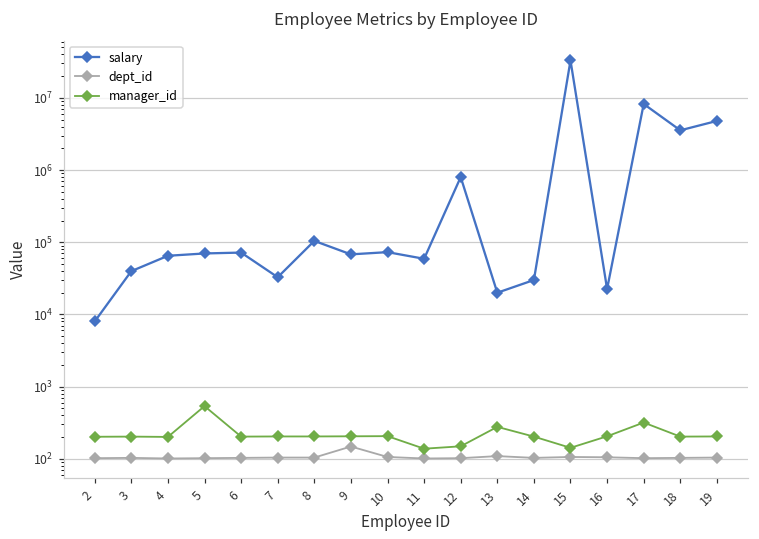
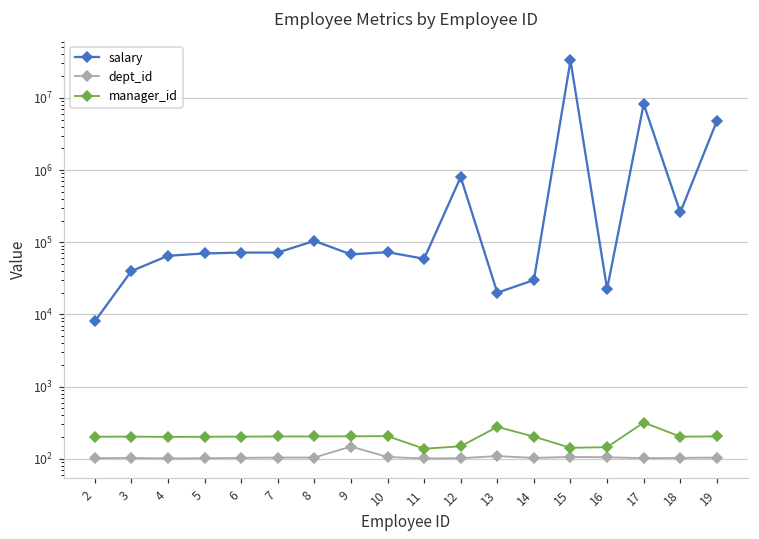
manager_id, 5: 500 -> 200
salary, 7: 30000 -> 70000
manager_id, 16: 210 -> 150
salary, 18: 4000000 -> 260000
